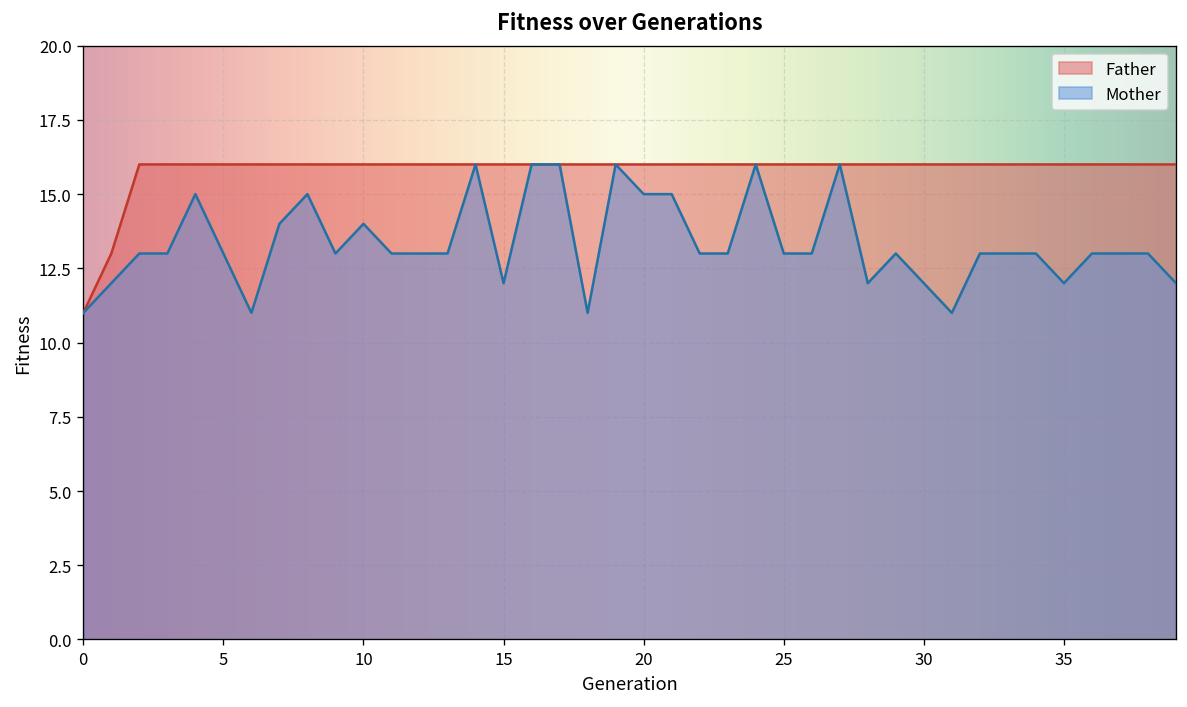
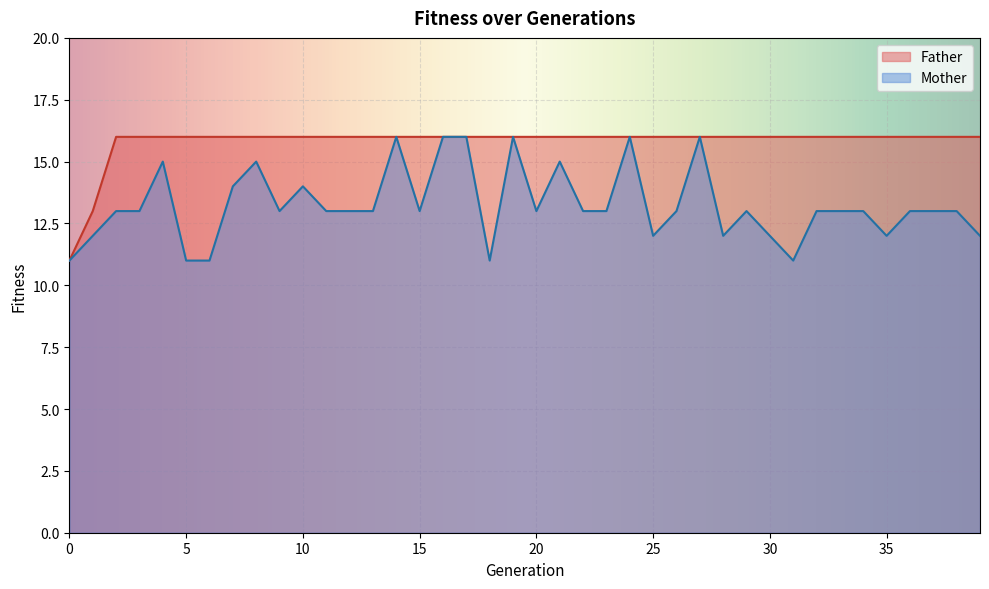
Mother, 5: 13 -> 11
Mother, 15: 12 -> 13
Mother, 20: 15 -> 13
Mother, 25: 13 -> 12
